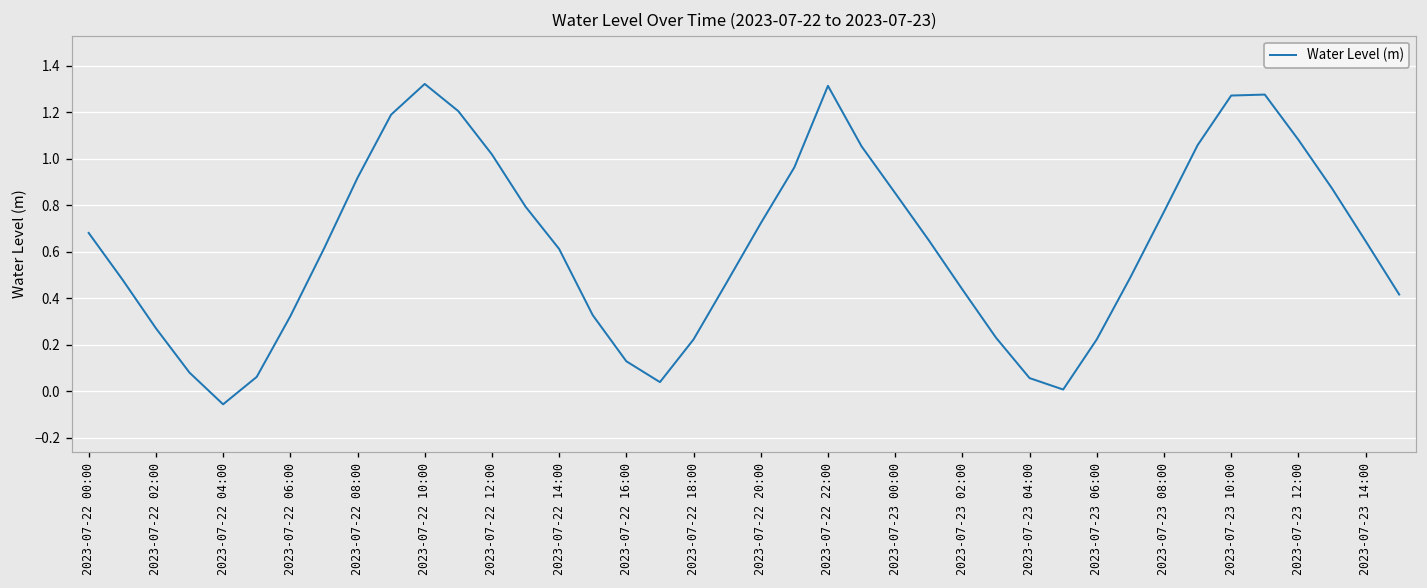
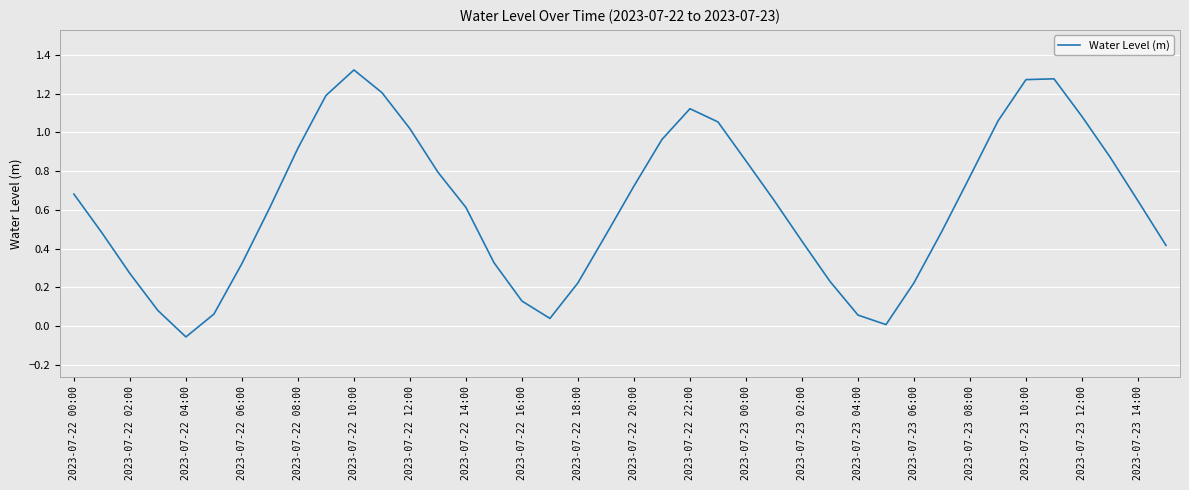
2023-07-22 22:00: 1.31 -> 1.12
